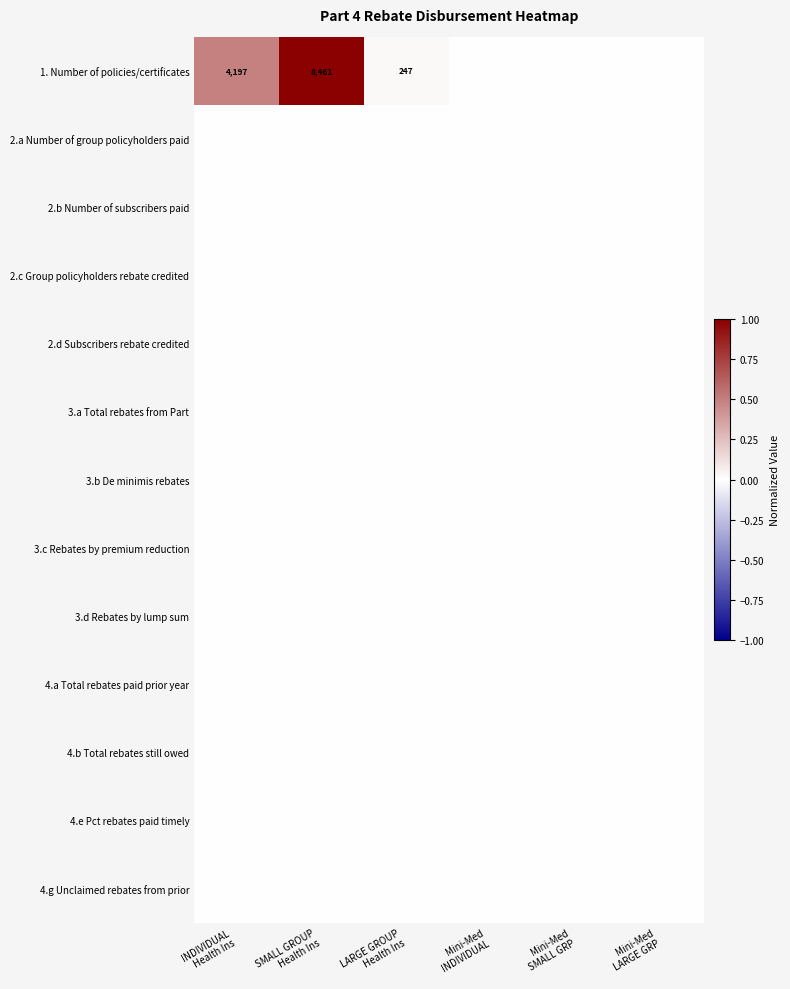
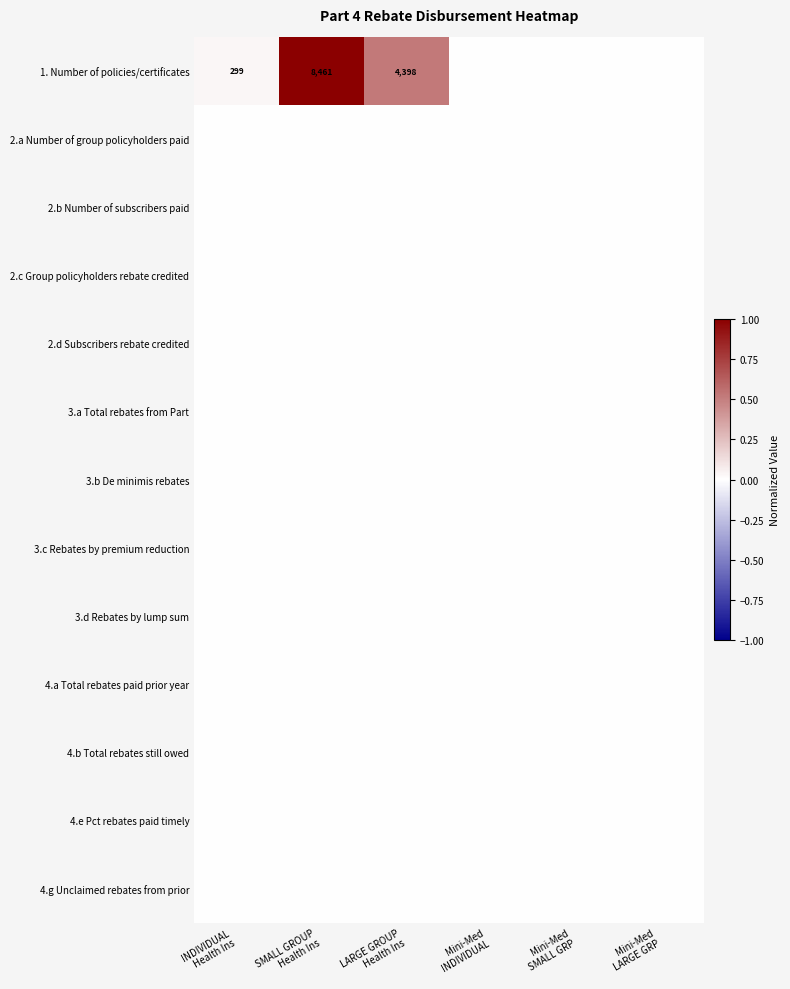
1. Number of policies/certificates, INDIVIDUAL Health Ins: 4,197 -> 299
1. Number of policies/certificates, LARGE GROUP Health Ins: 247 -> 4,398
